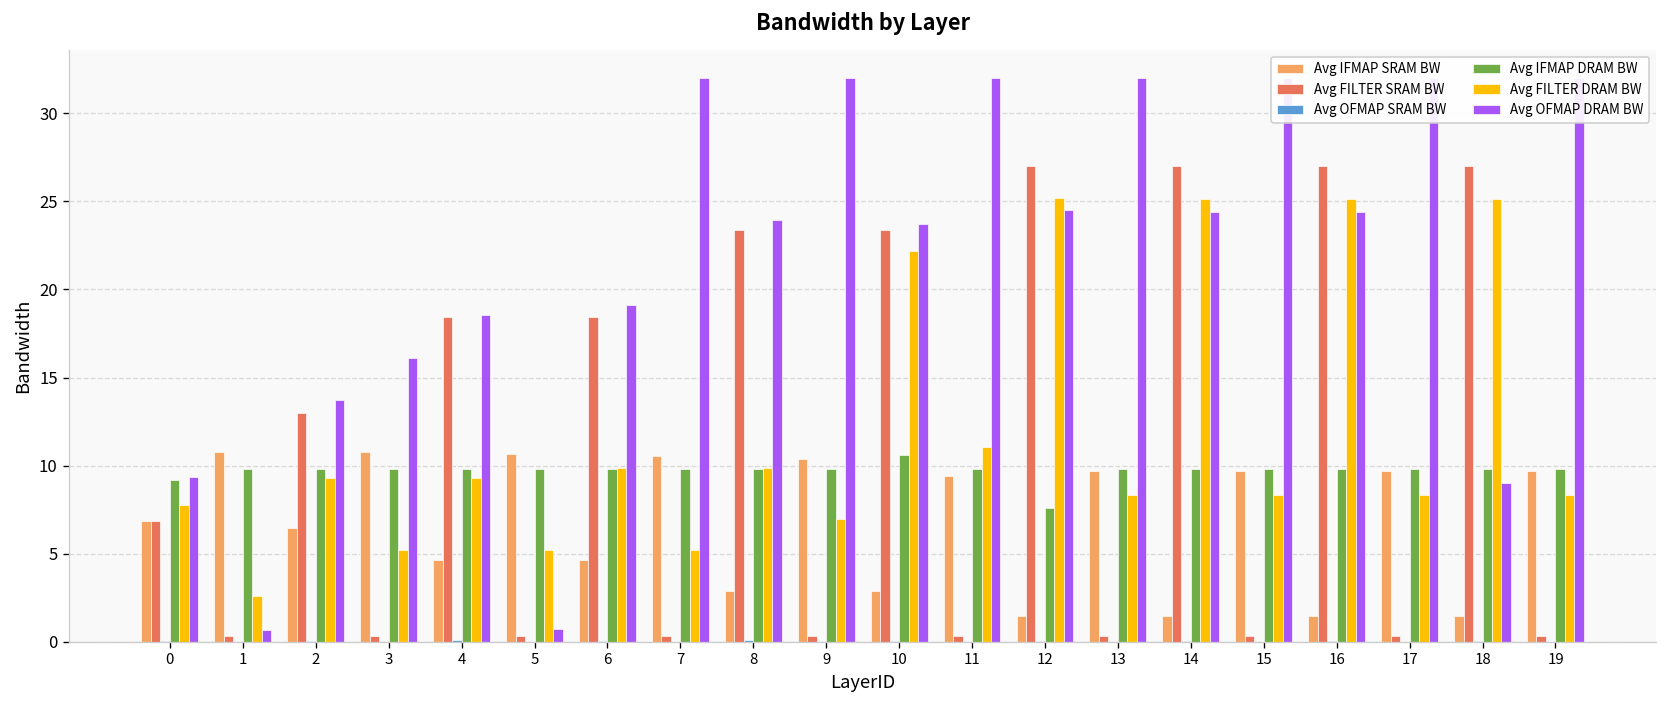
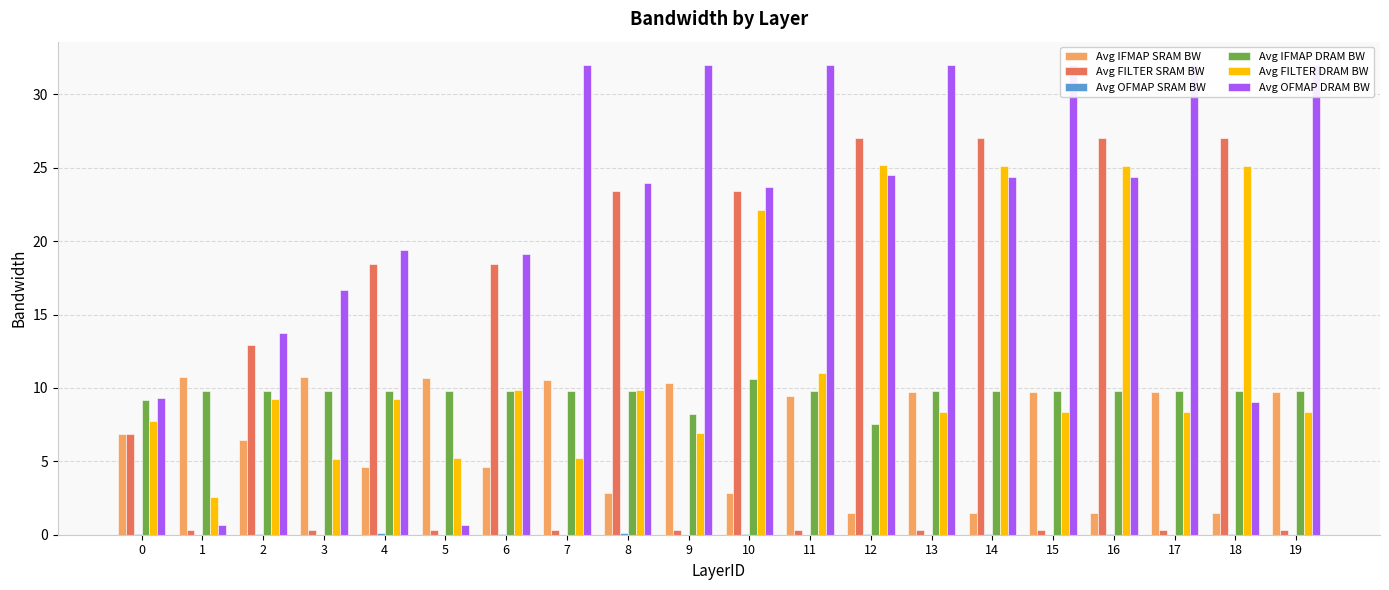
Avg OFMAP DRAM BW, 3: 16.1 -> 16.6
Avg OFMAP DRAM BW, 4: 18.6 -> 19.4
Avg IFMAP DRAM BW, 9: 9.8 -> 8.2
